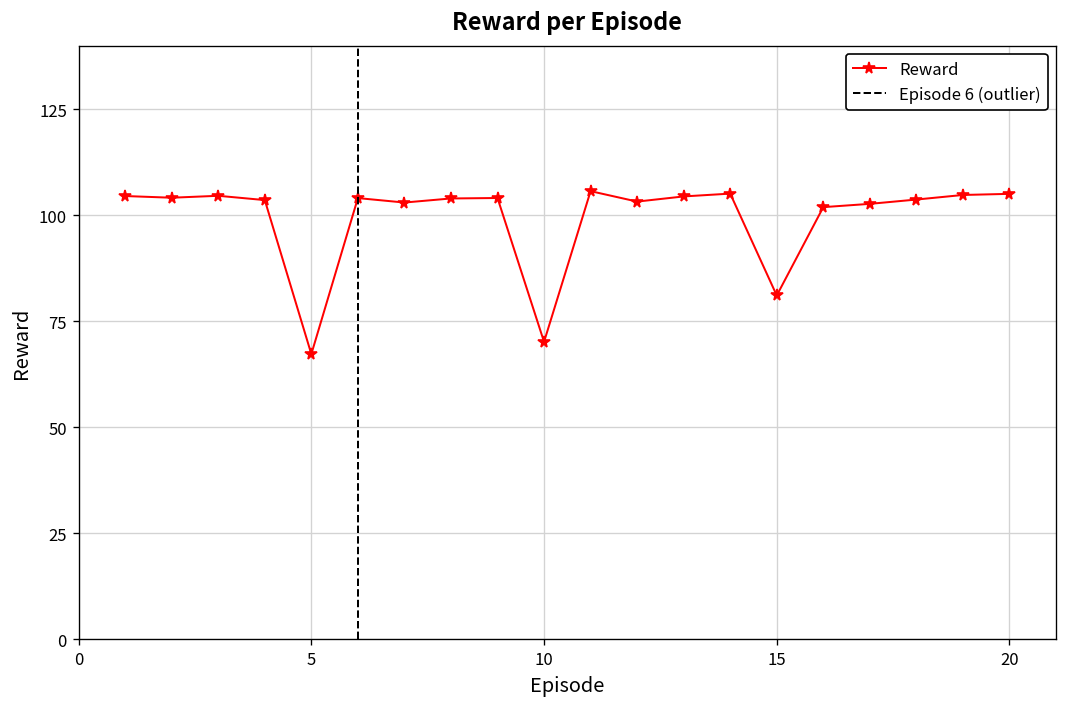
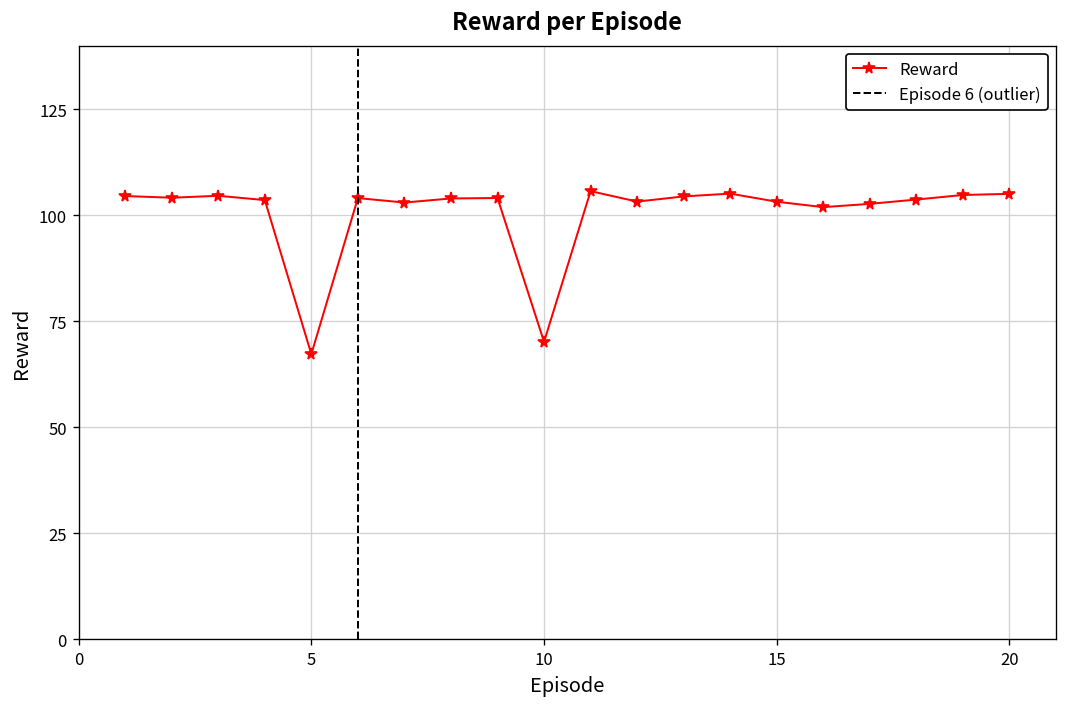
15: 81 -> 103
